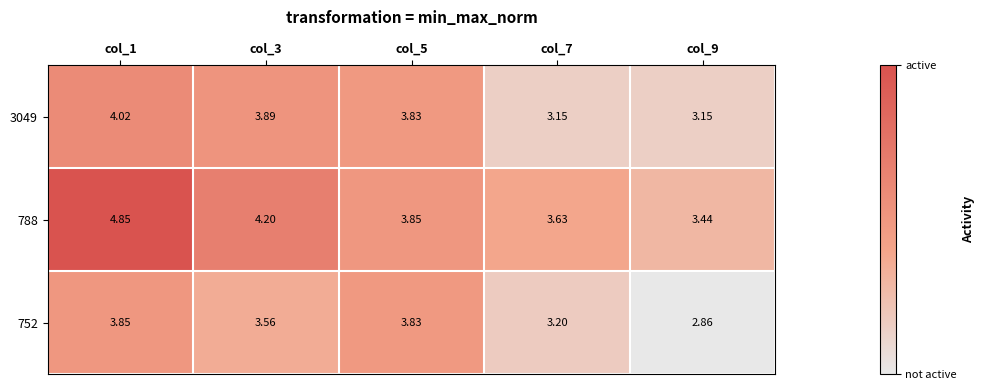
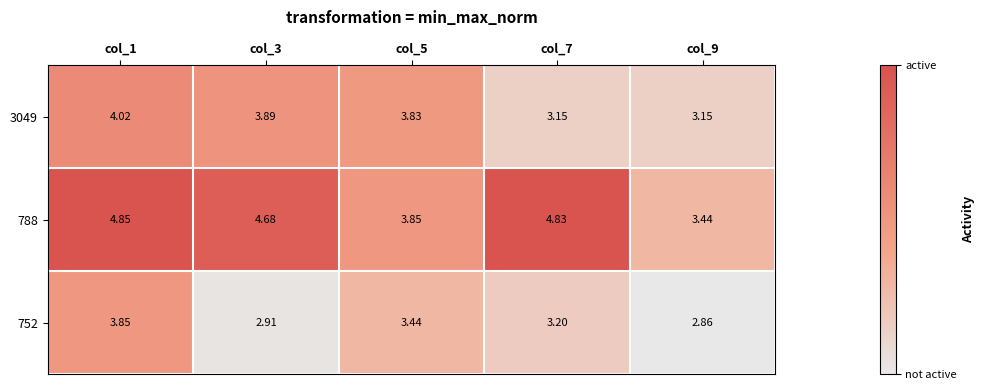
788, col_3: 4.20 -> 4.68
788, col_7: 3.63 -> 4.83
752, col_3: 3.56 -> 2.91
752, col_5: 3.83 -> 3.44
